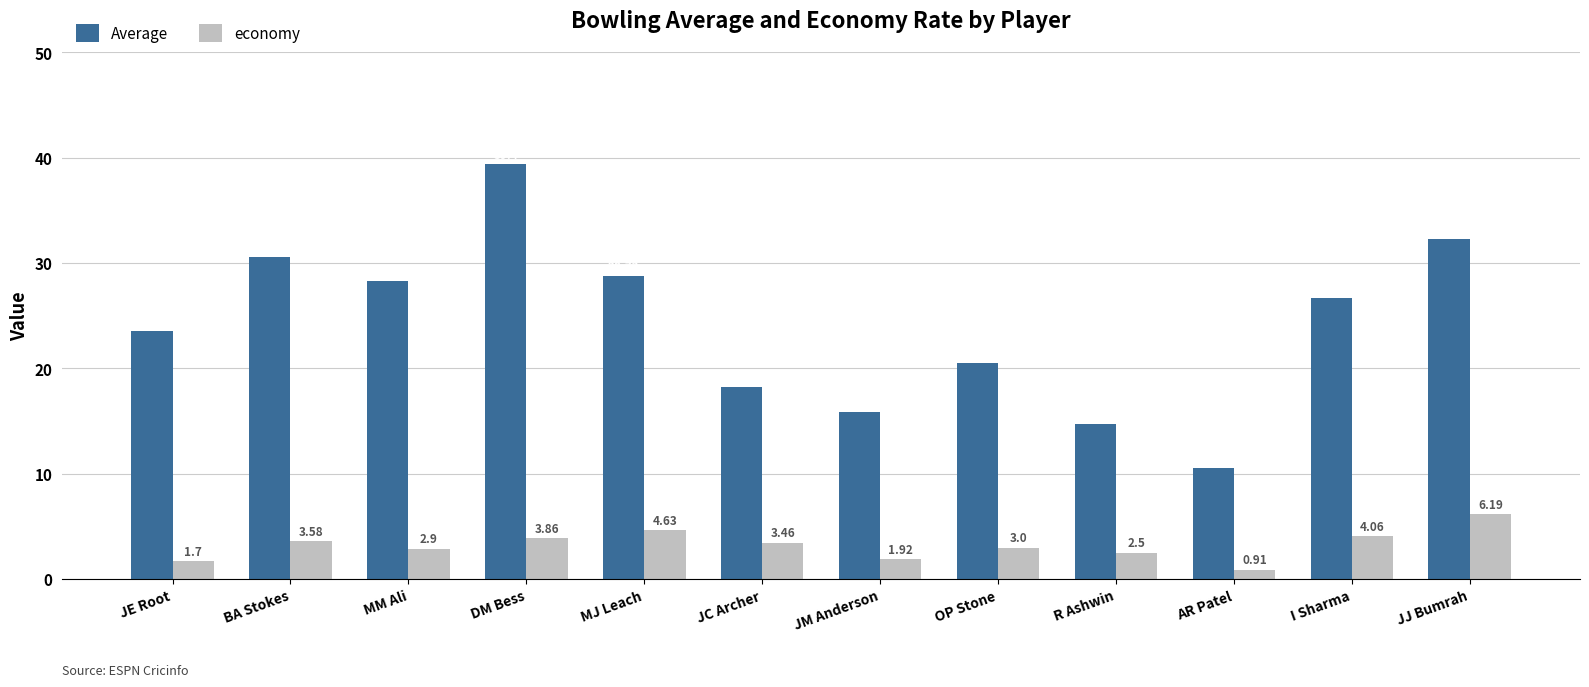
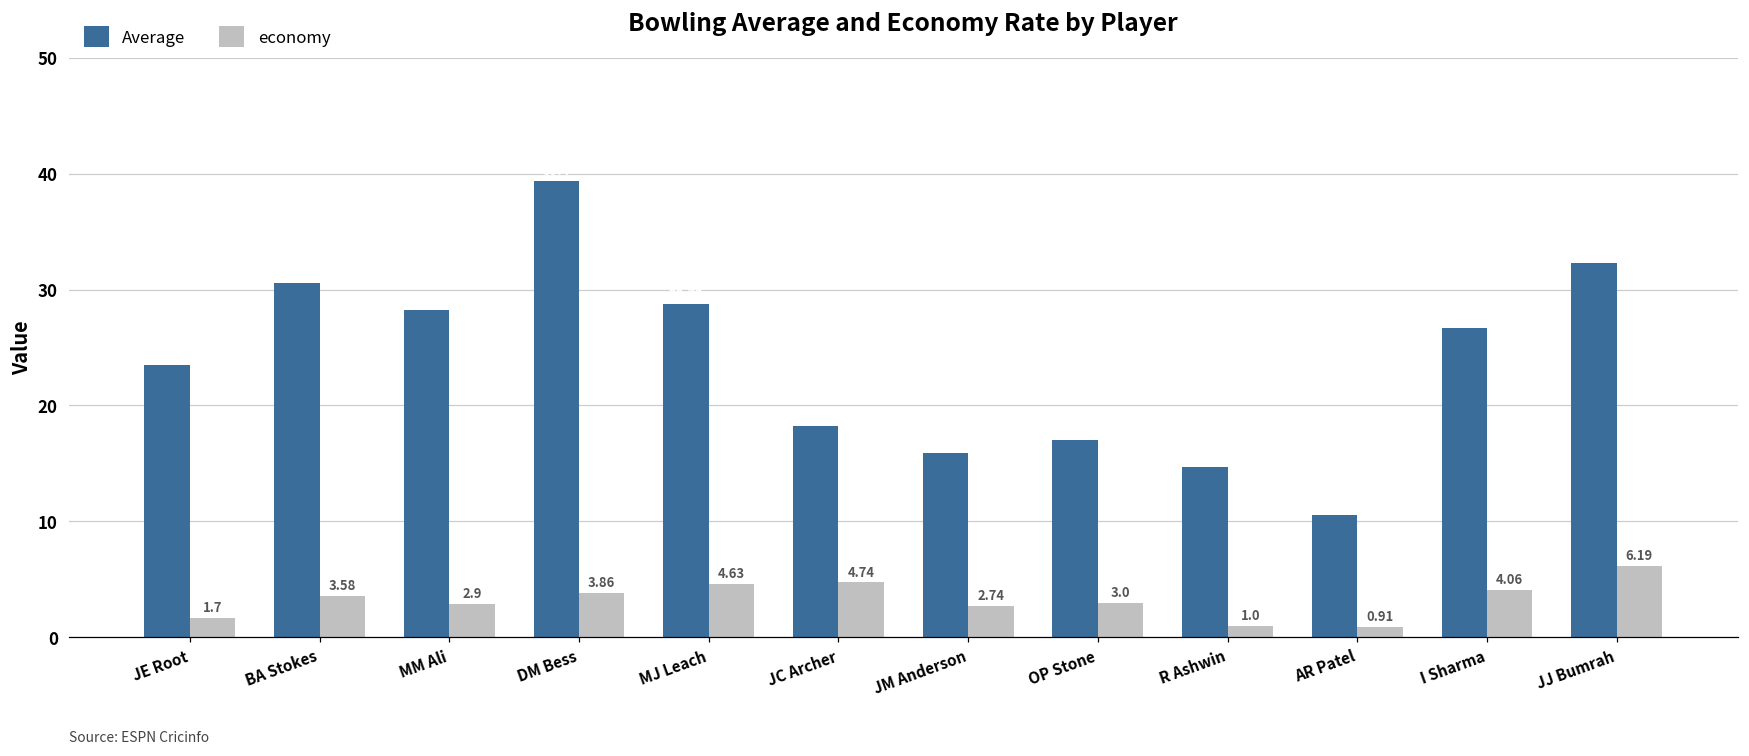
economy, JC Archer: 3.46 -> 4.74
economy, JM Anderson: 1.92 -> 2.74
Average, OP Stone: 20.5 -> 17.0
economy, R Ashwin: 2.5 -> 1.0
